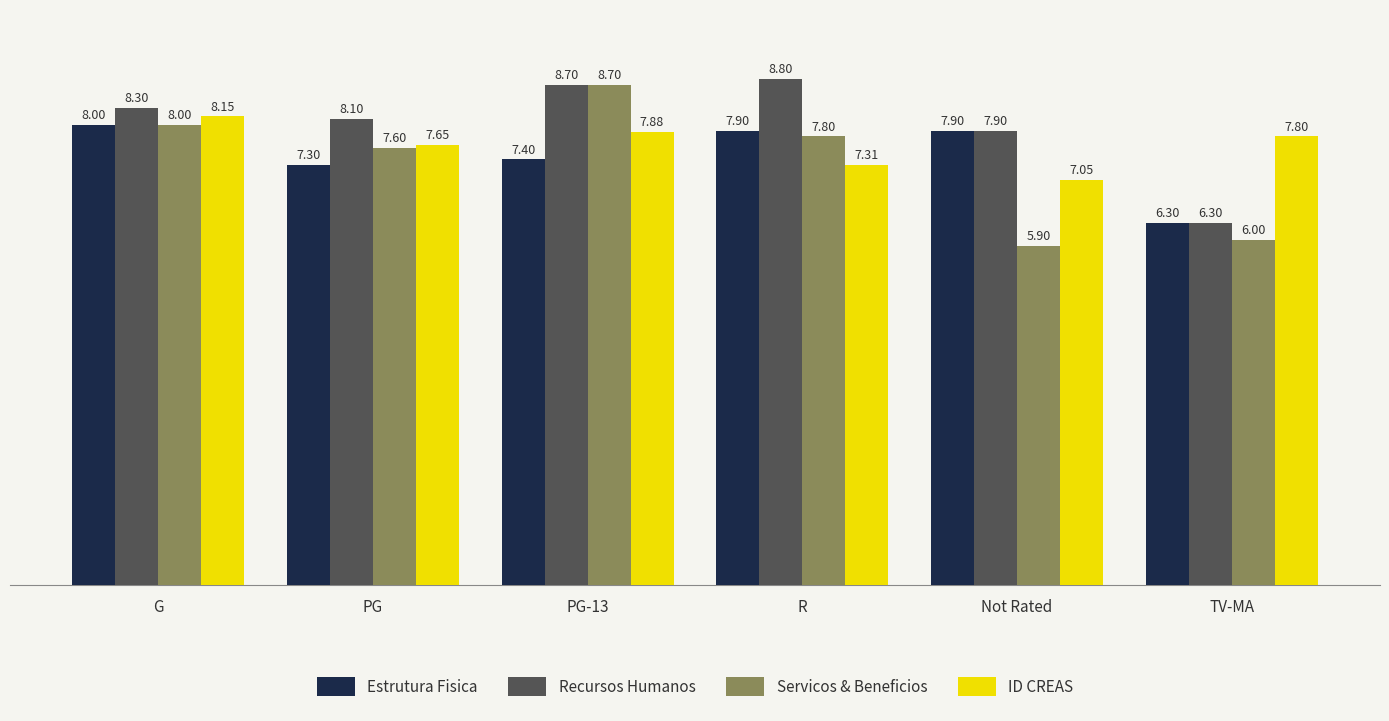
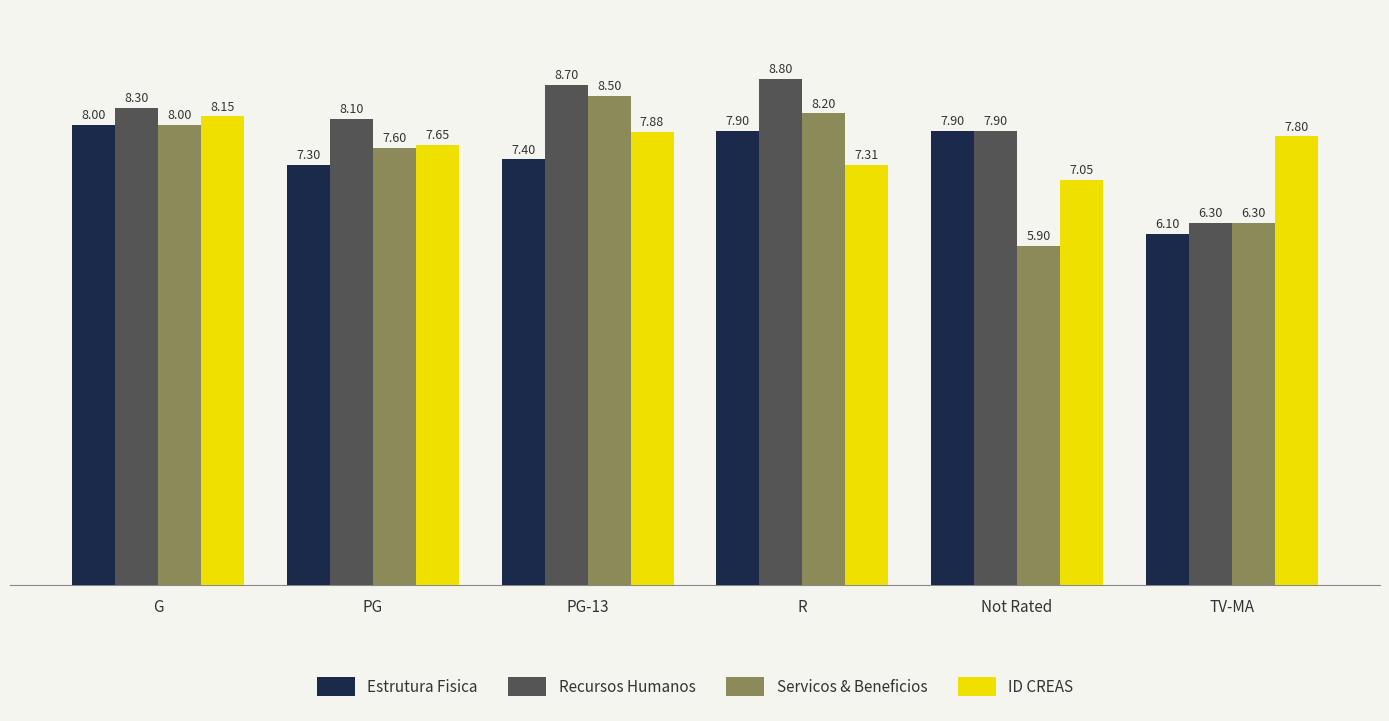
Servicos & Beneficios, PG-13: 8.70 -> 8.50
Servicos & Beneficios, R: 7.80 -> 8.20
Estrutura Fisica, TV-MA: 6.30 -> 6.10
Servicos & Beneficios, TV-MA: 6.00 -> 6.30
